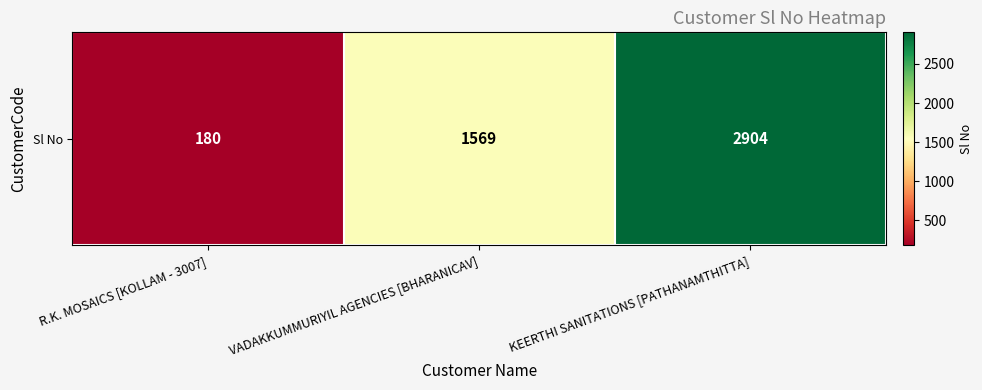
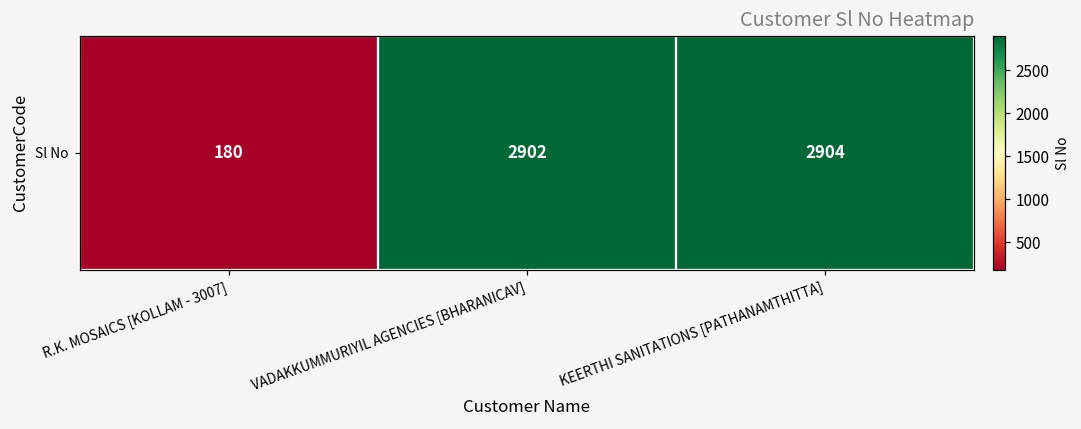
Sl No, VADAKKUMMURIYIL AGENCIES [BHARANICAV]: 1569 -> 2902
